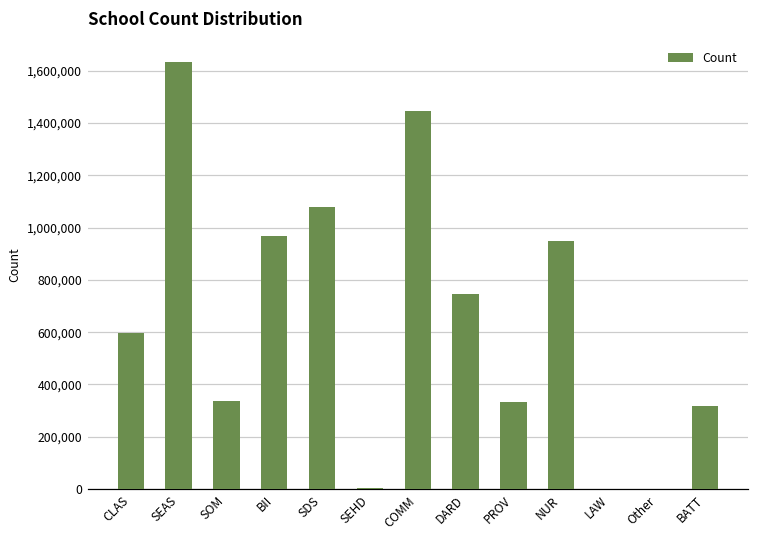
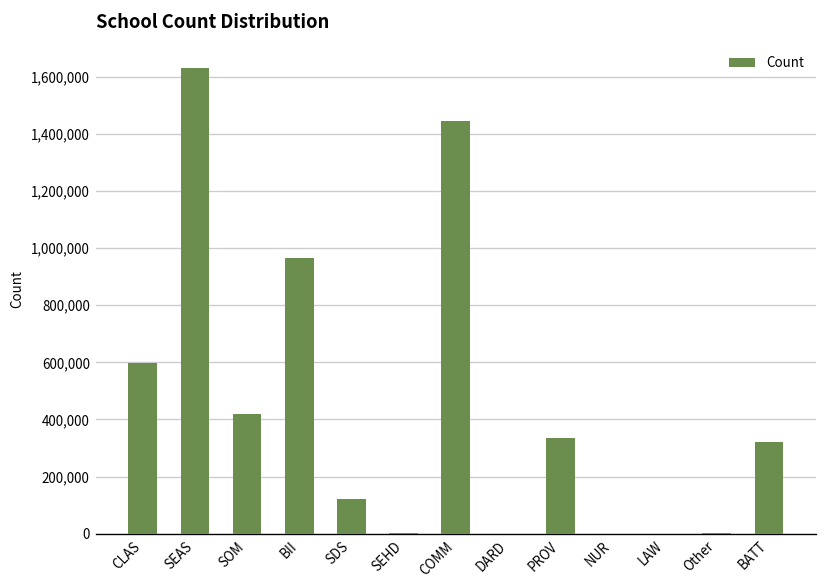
SOM: 340,000 -> 420,000
SDS: 1,080,000 -> 120,000
DARD: 750,000 -> 0
NUR: 950,000 -> 0
